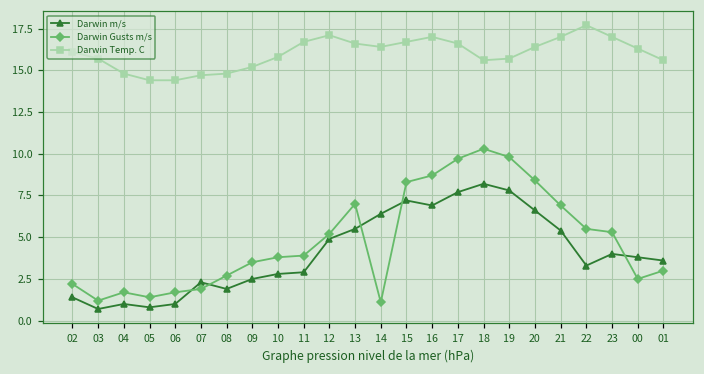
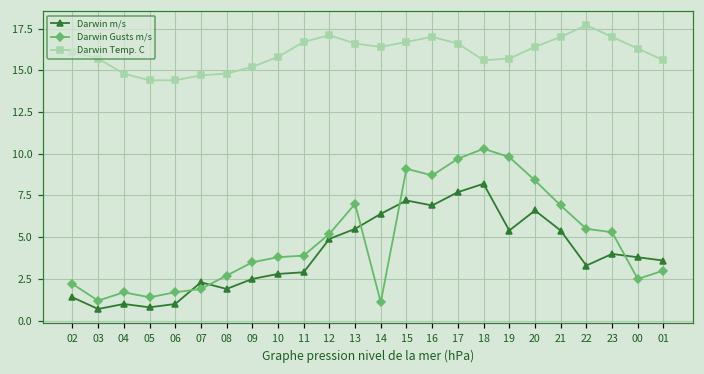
Darwin Gusts m/s, 15: 8.3 -> 9.1
Darwin m/s, 19: 7.8 -> 5.4
